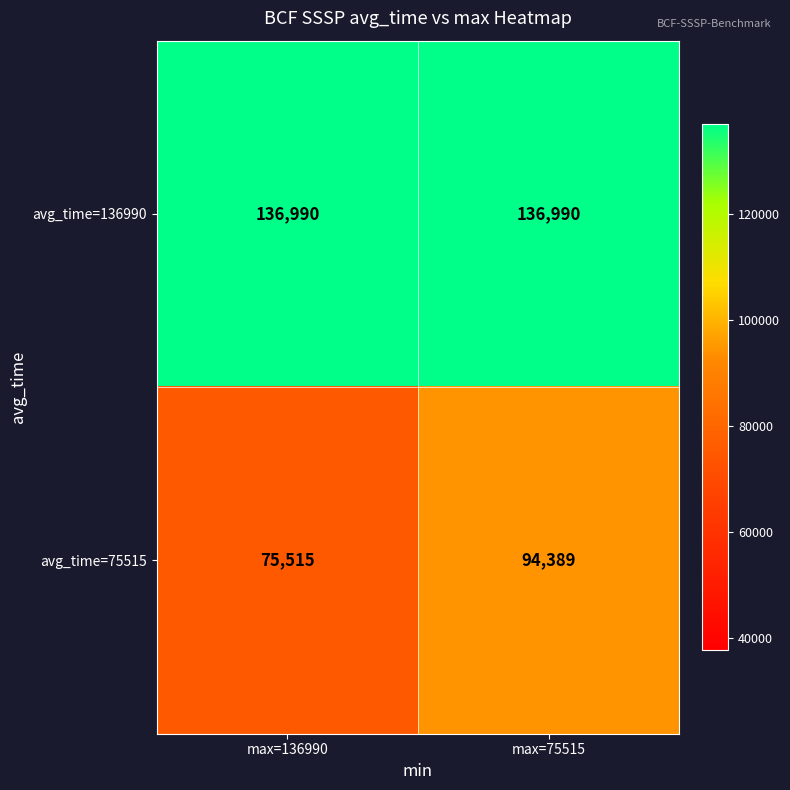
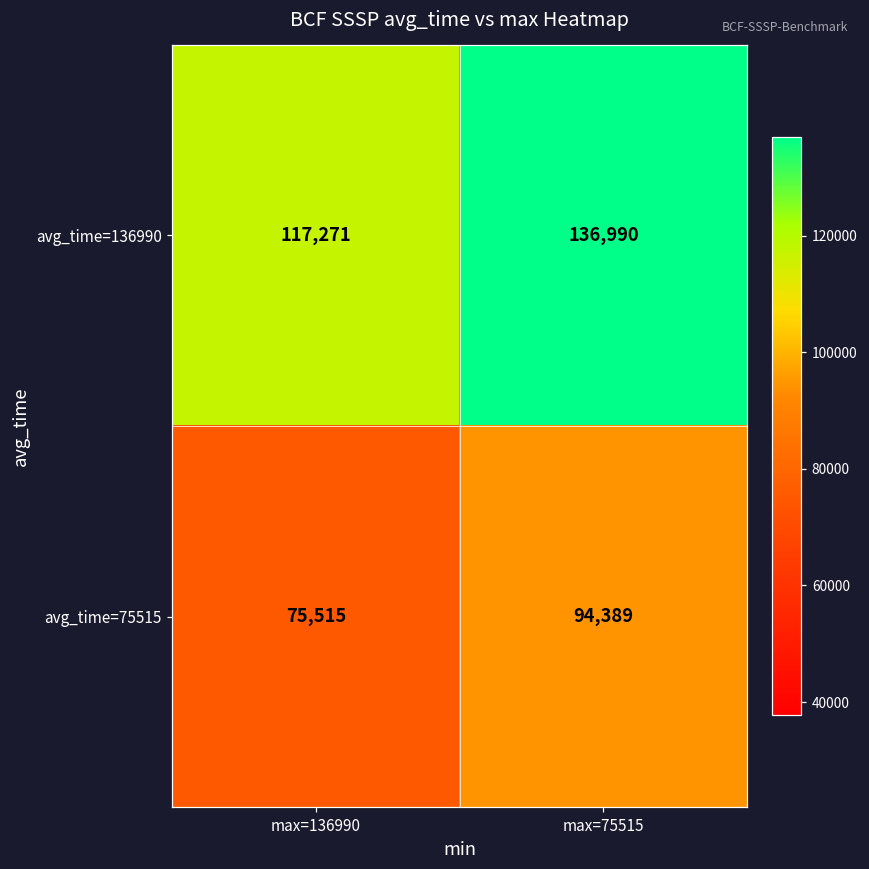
avg_time=136990, max=136990: 136,990 -> 117,271
